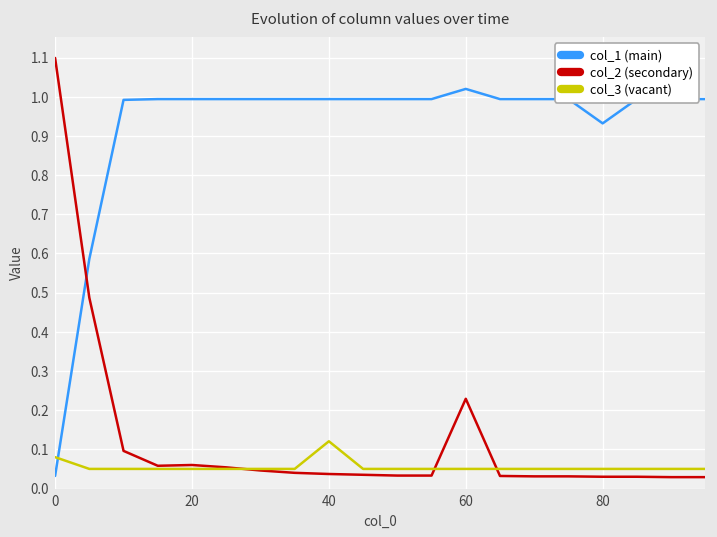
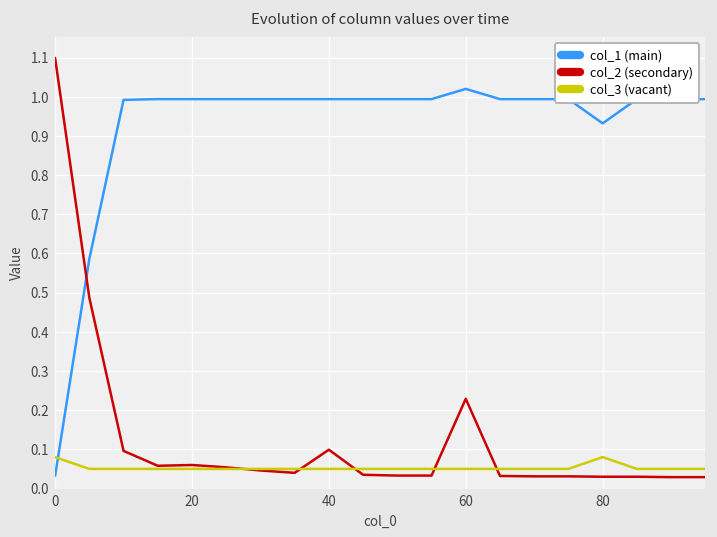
col_2 (secondary), 40: 0.04 -> 0.10
col_3 (vacant), 40: 0.12 -> 0.05
col_3 (vacant), 80: 0.05 -> 0.08
